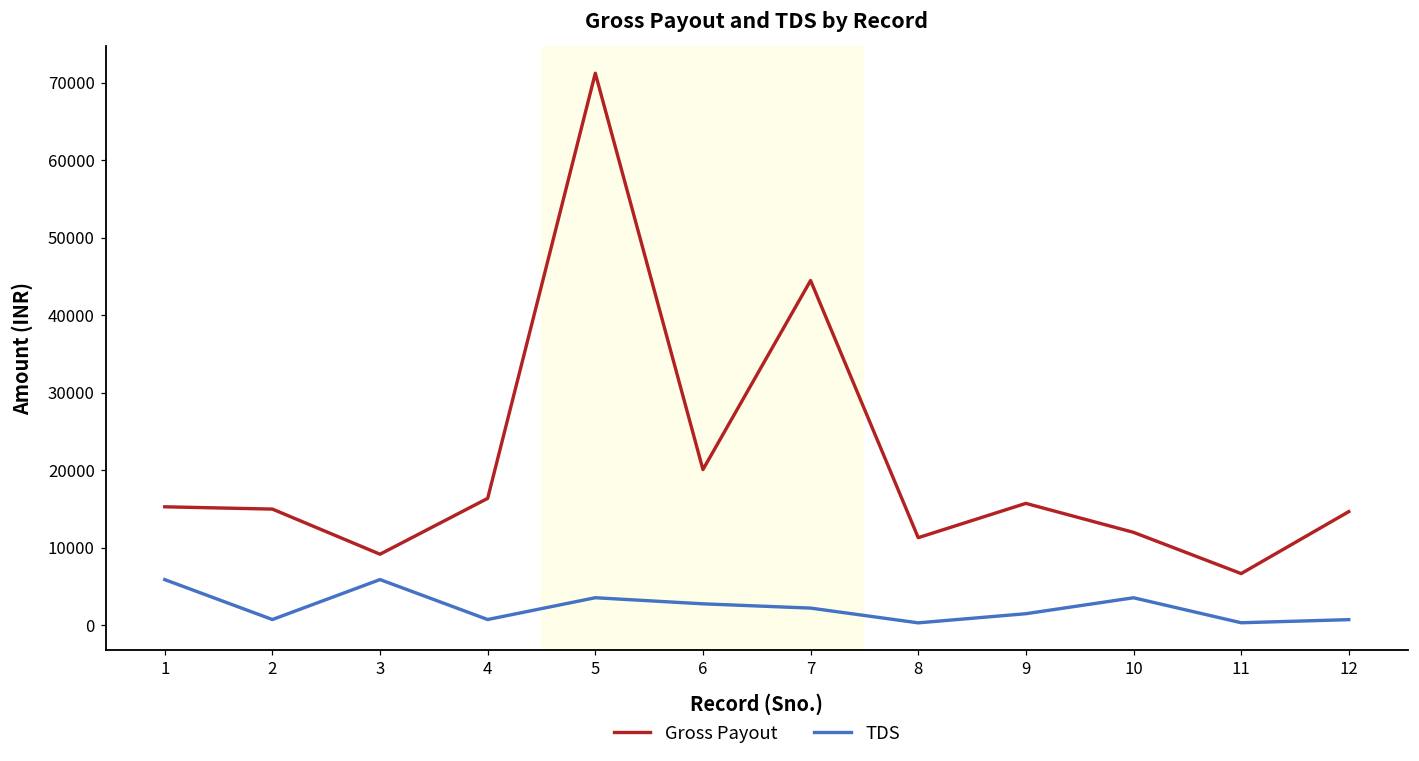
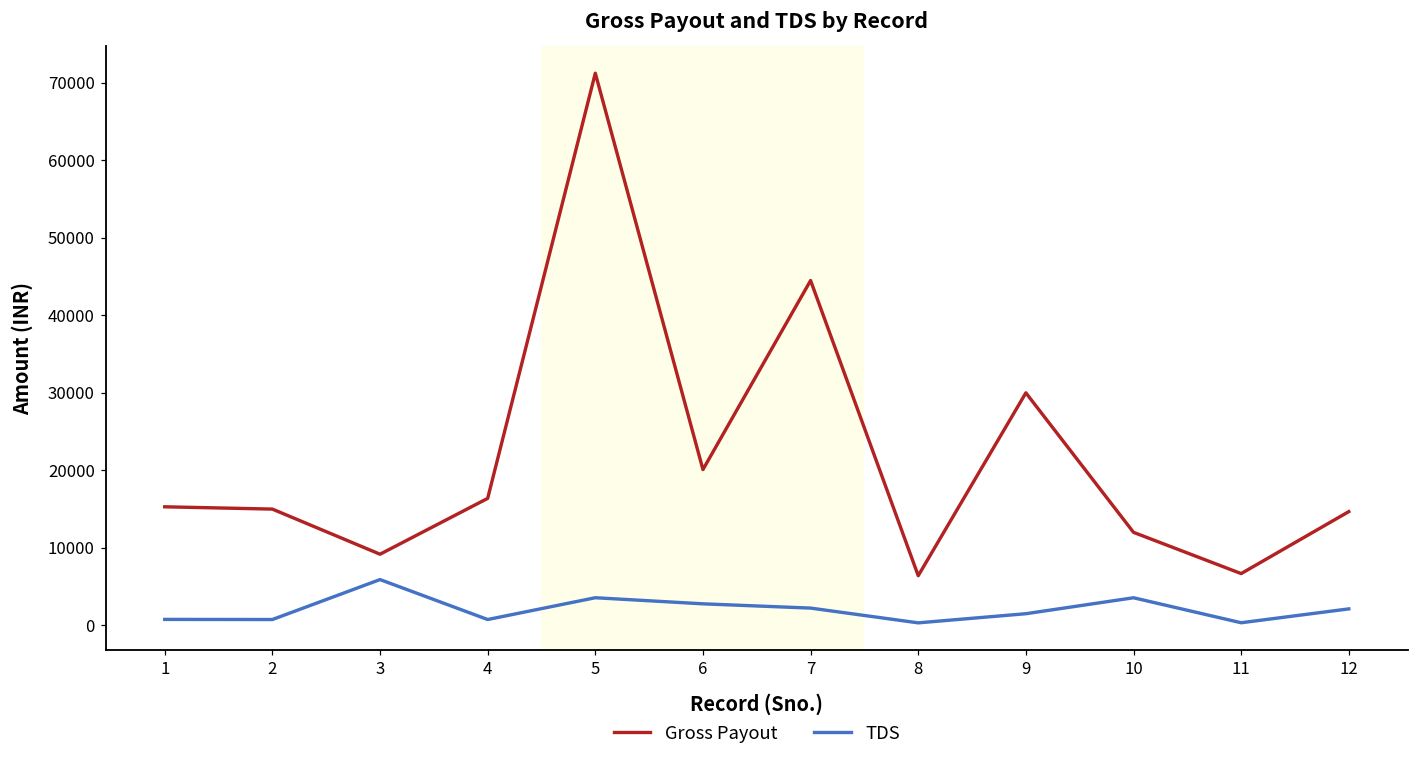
TDS, 1: 6000 -> 1000
Gross Payout, 8: 11000 -> 6000
Gross Payout, 9: 16000 -> 30000
TDS, 12: 1000 -> 2000
